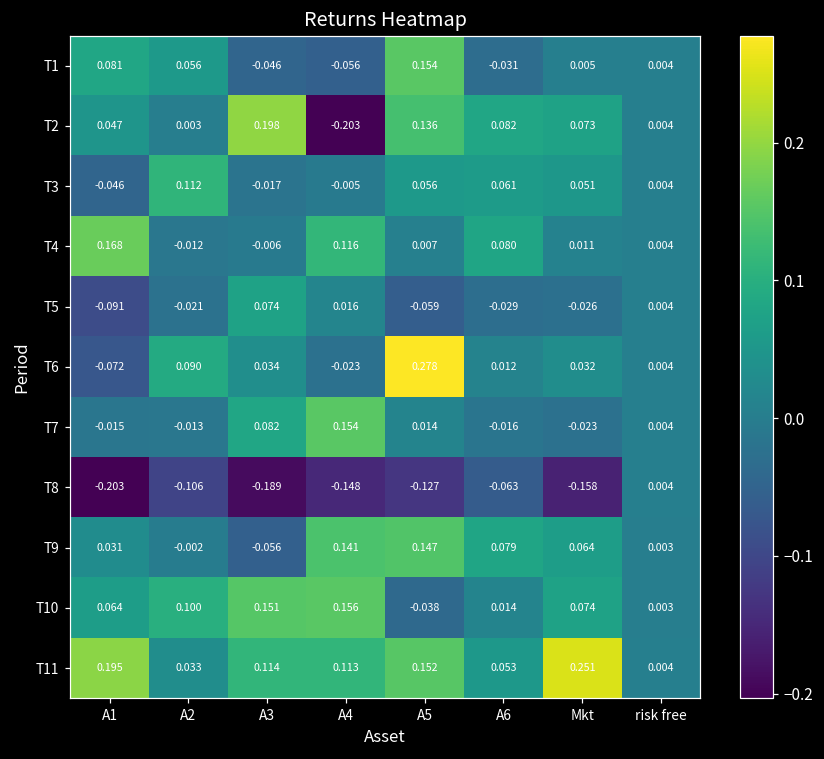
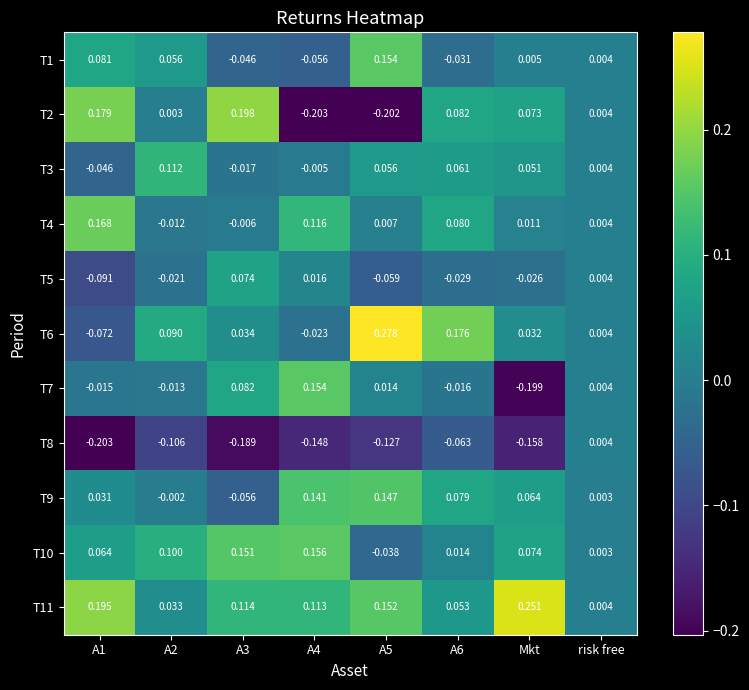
T2, A1: 0.047 -> 0.179
T2, A5: 0.136 -> -0.202
T6, A6: 0.012 -> 0.176
T7, Mkt: -0.023 -> -0.199
